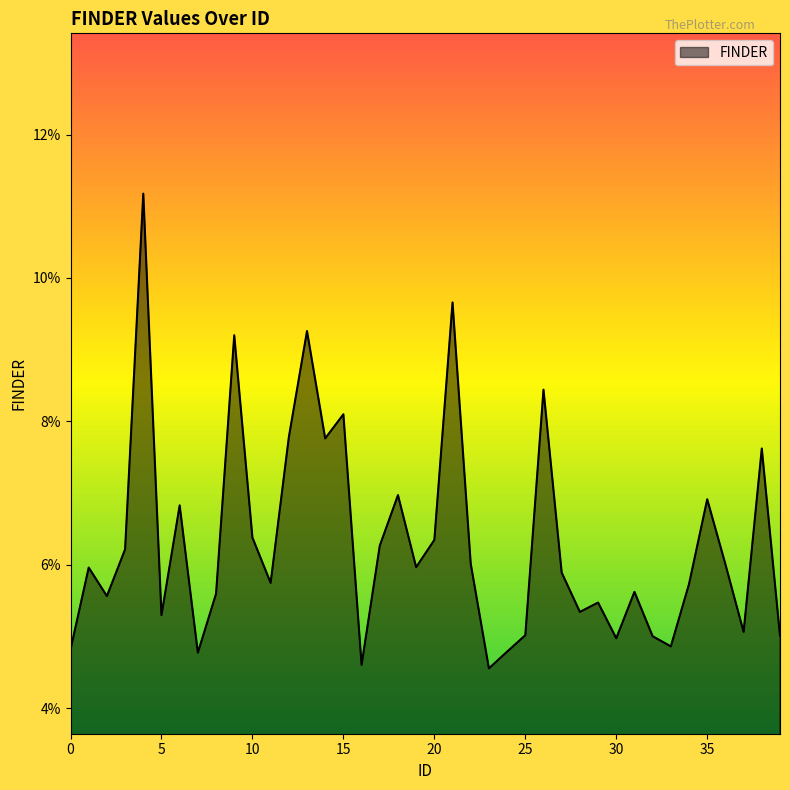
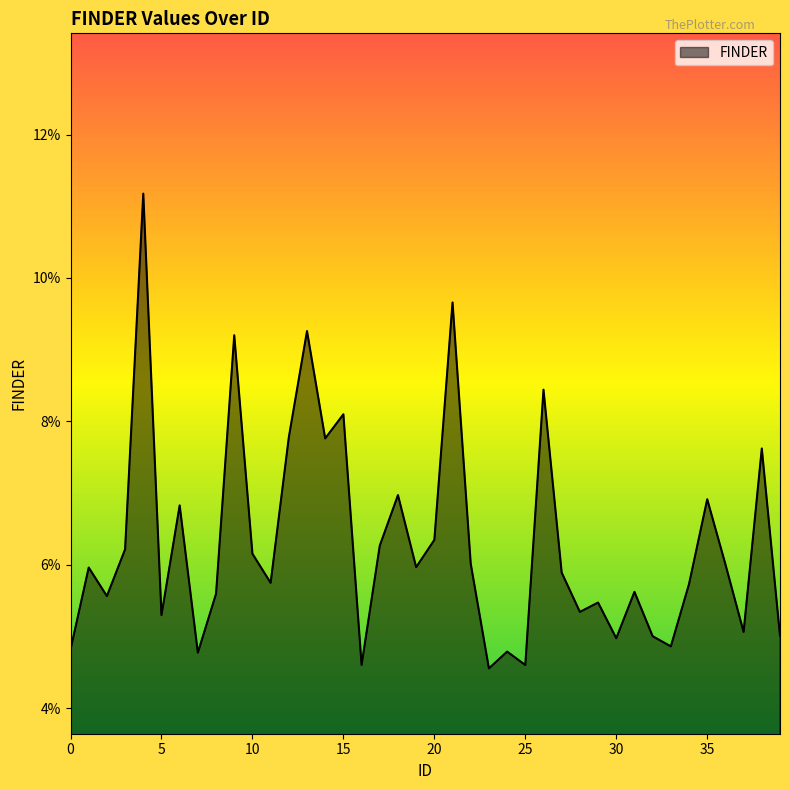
10: 6.4% -> 6.2%
25: 5.0% -> 4.6%
